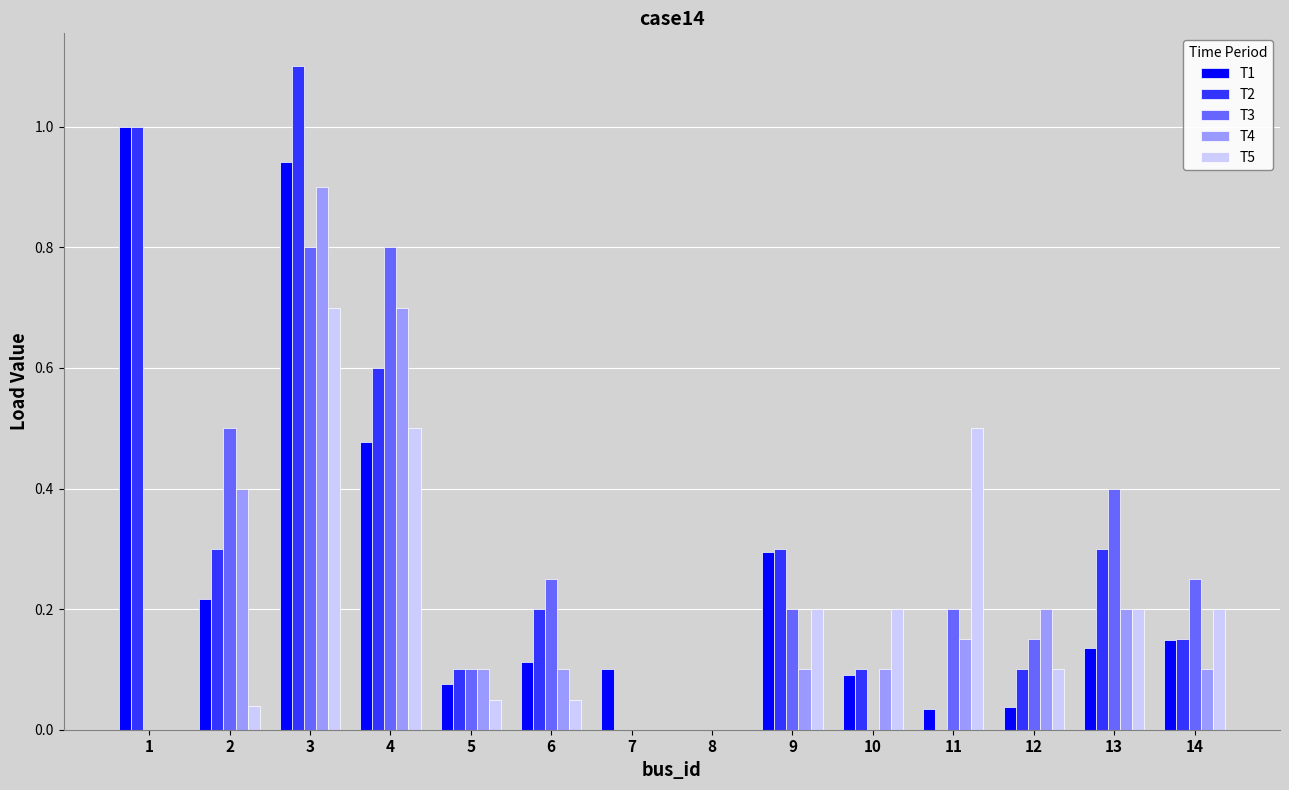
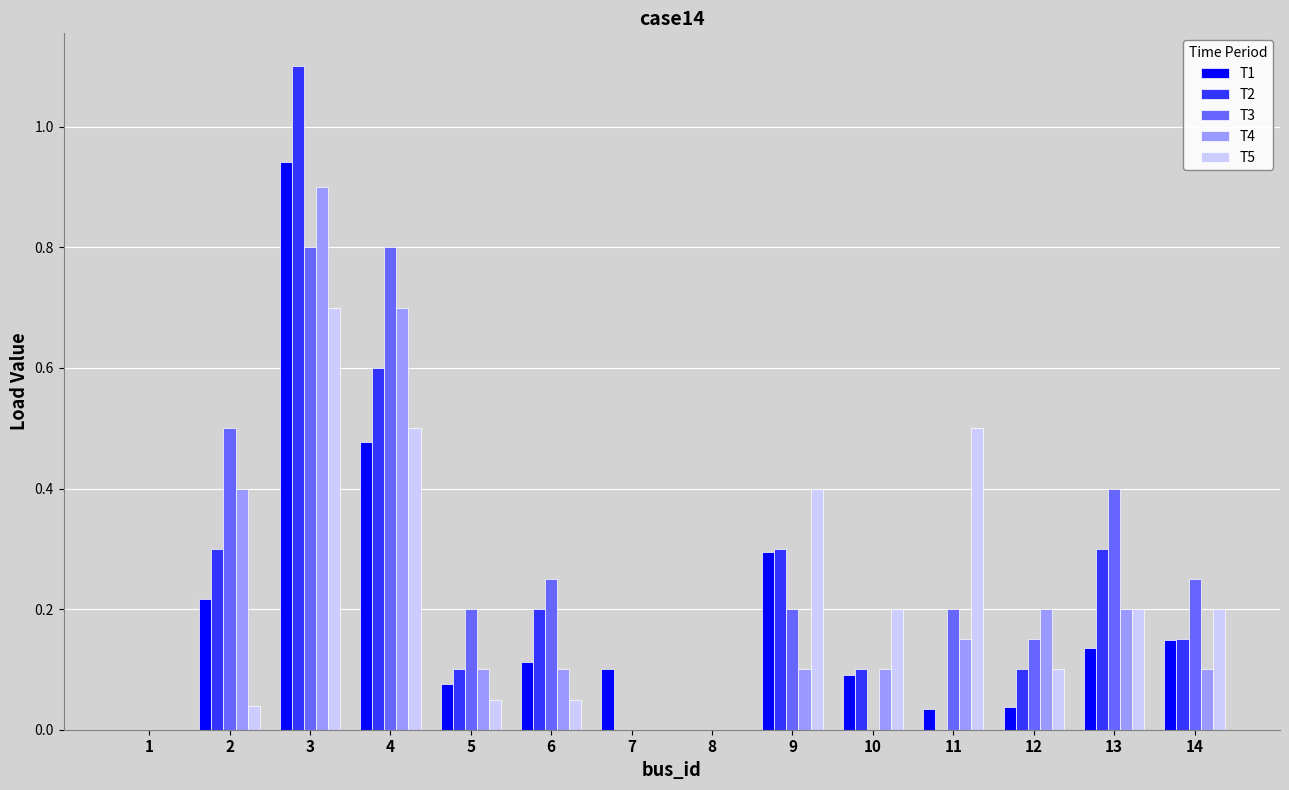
T1, 1: 1 -> 0
T2, 1: 1 -> 0
T3, 5: 0.1 -> 0.2
T5, 9: 0.2 -> 0.4
